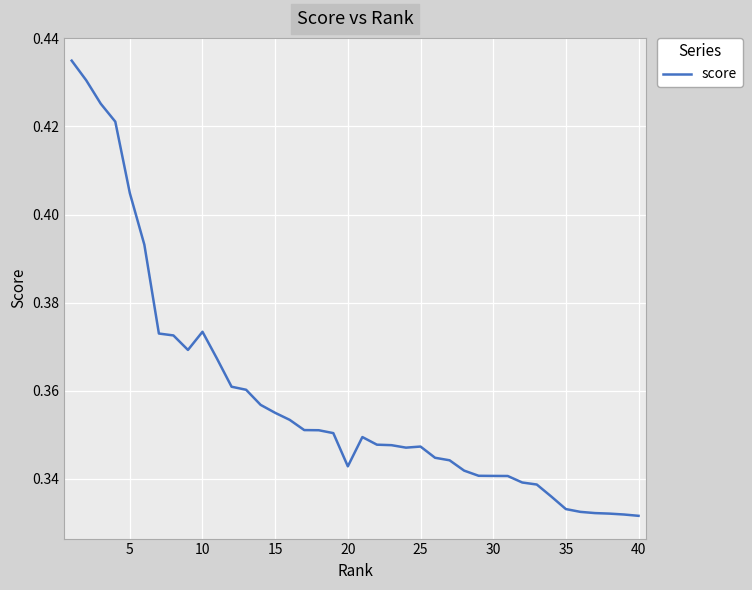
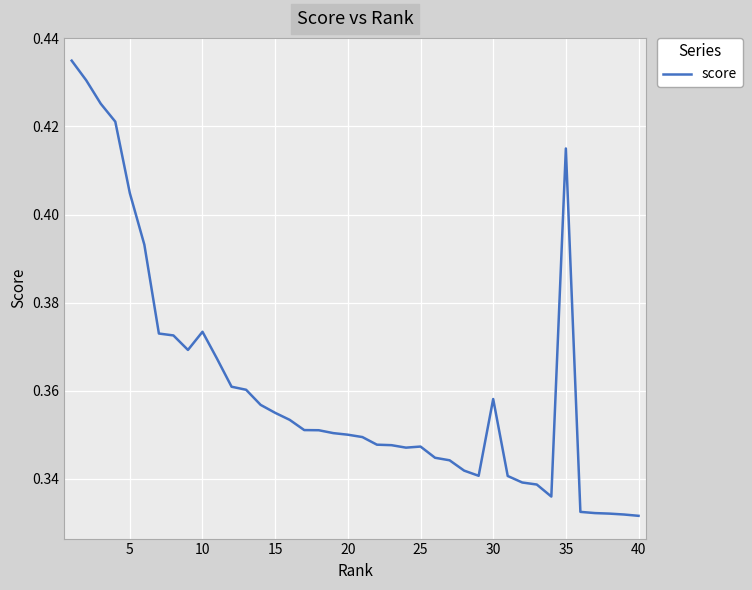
20: 0.343 -> 0.350
30: 0.341 -> 0.358
35: 0.333 -> 0.415
